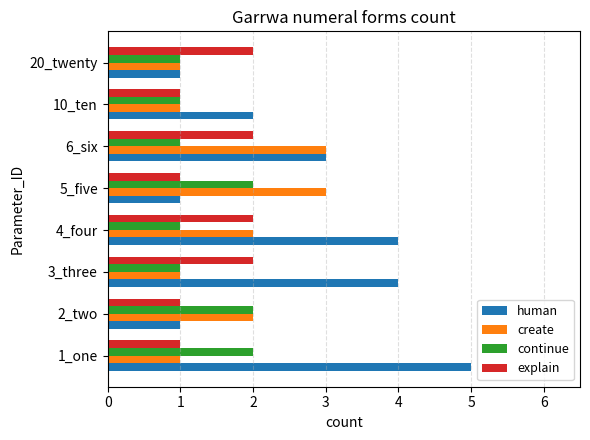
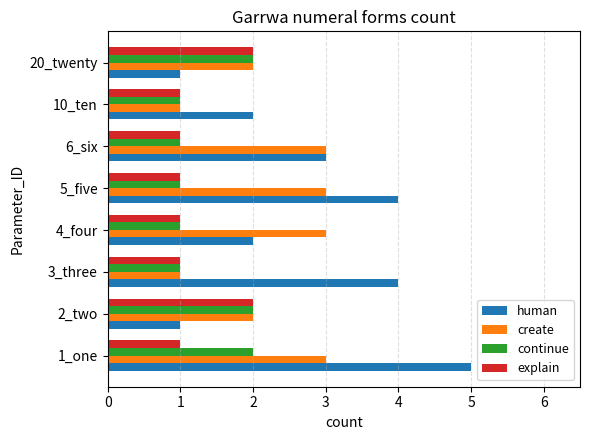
continue, 20_twenty: 1 -> 2
create, 20_twenty: 1 -> 2
explain, 6_six: 2 -> 1
continue, 5_five: 2 -> 1
human, 5_five: 1 -> 4
explain, 4_four: 2 -> 1
create, 4_four: 2 -> 3
human, 4_four: 4 -> 2
explain, 3_three: 2 -> 1
explain, 2_two: 1 -> 2
create, 1_one: 1 -> 3
